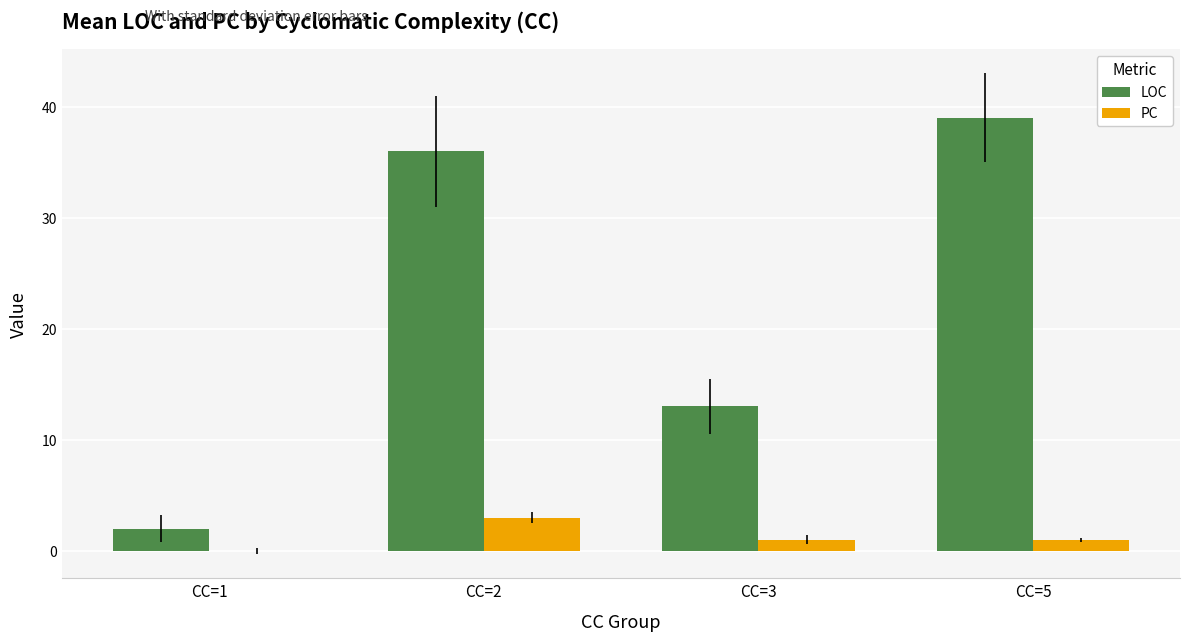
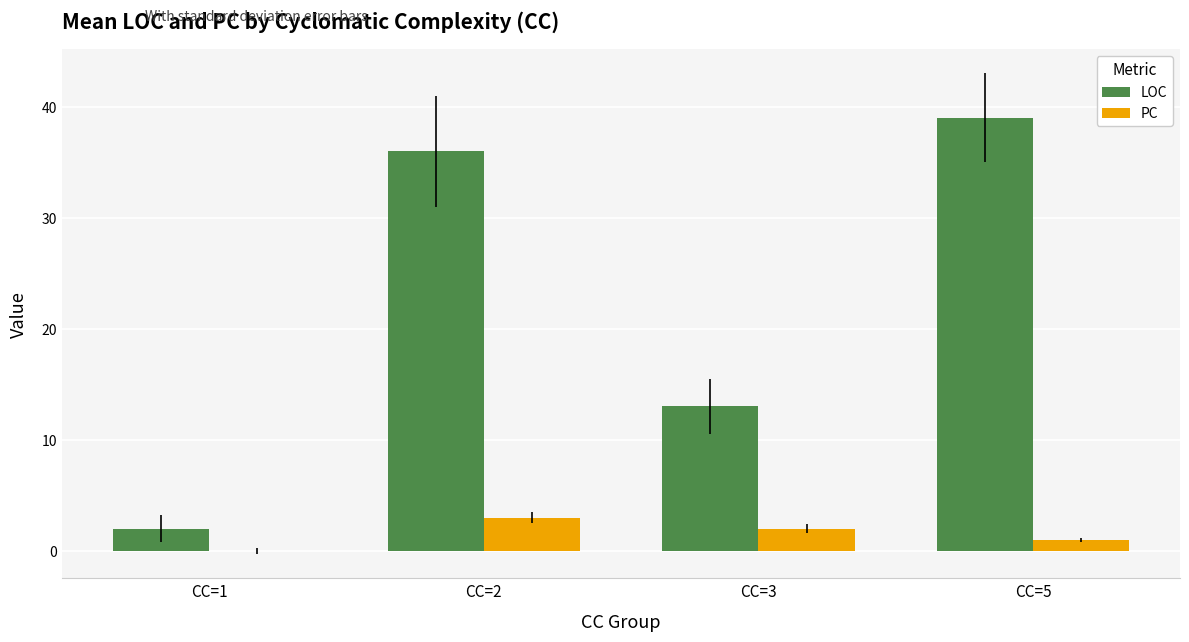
PC, CC=3: 1 -> 2
